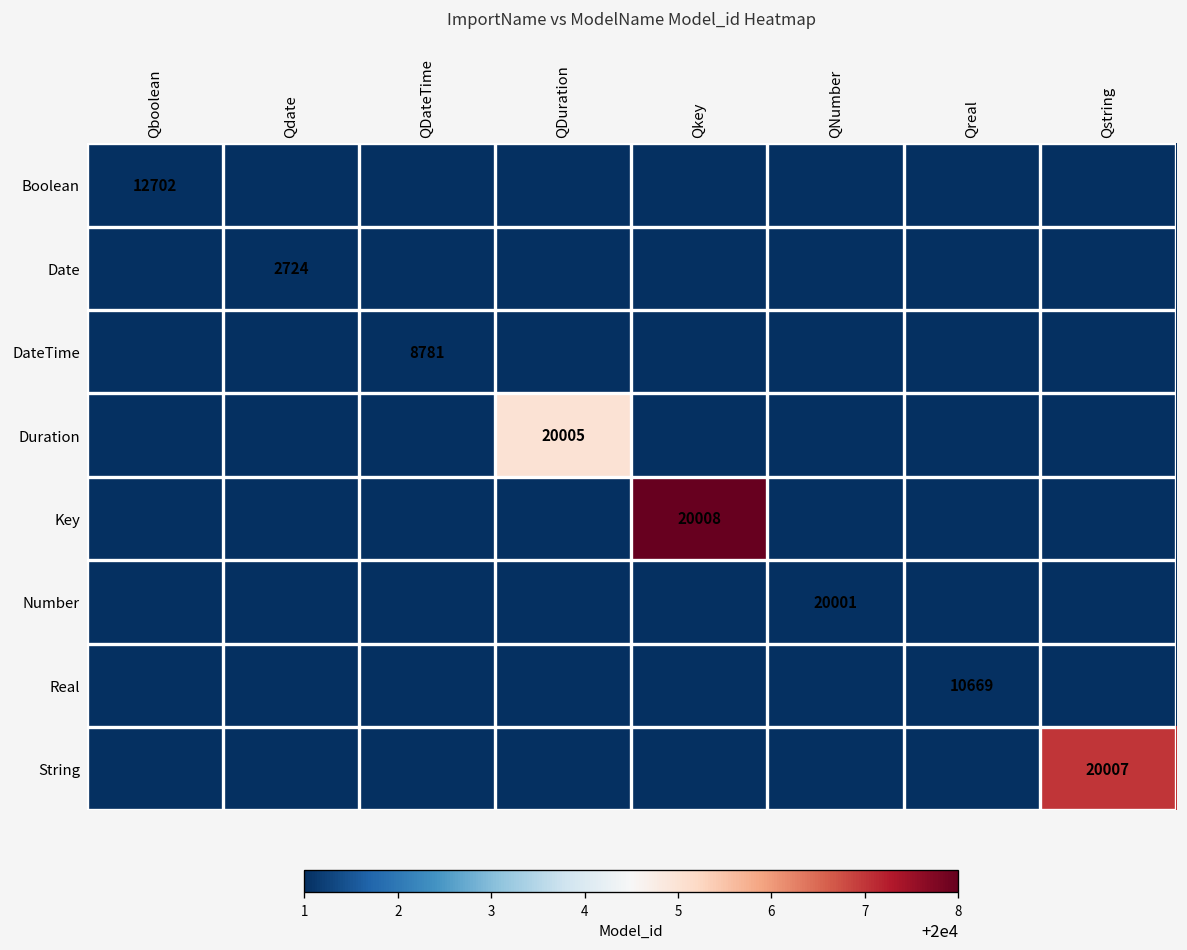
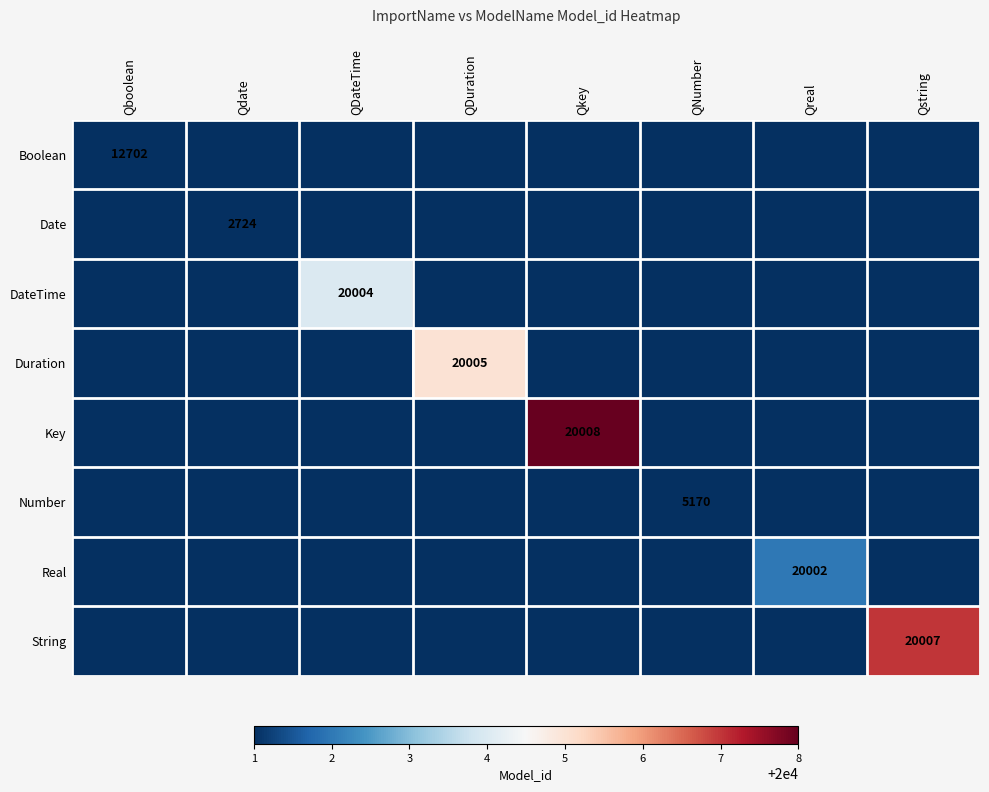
DateTime, QDateTime: 8781 -> 20004
Number, QNumber: 20001 -> 5170
Real, Qreal: 10669 -> 20002
